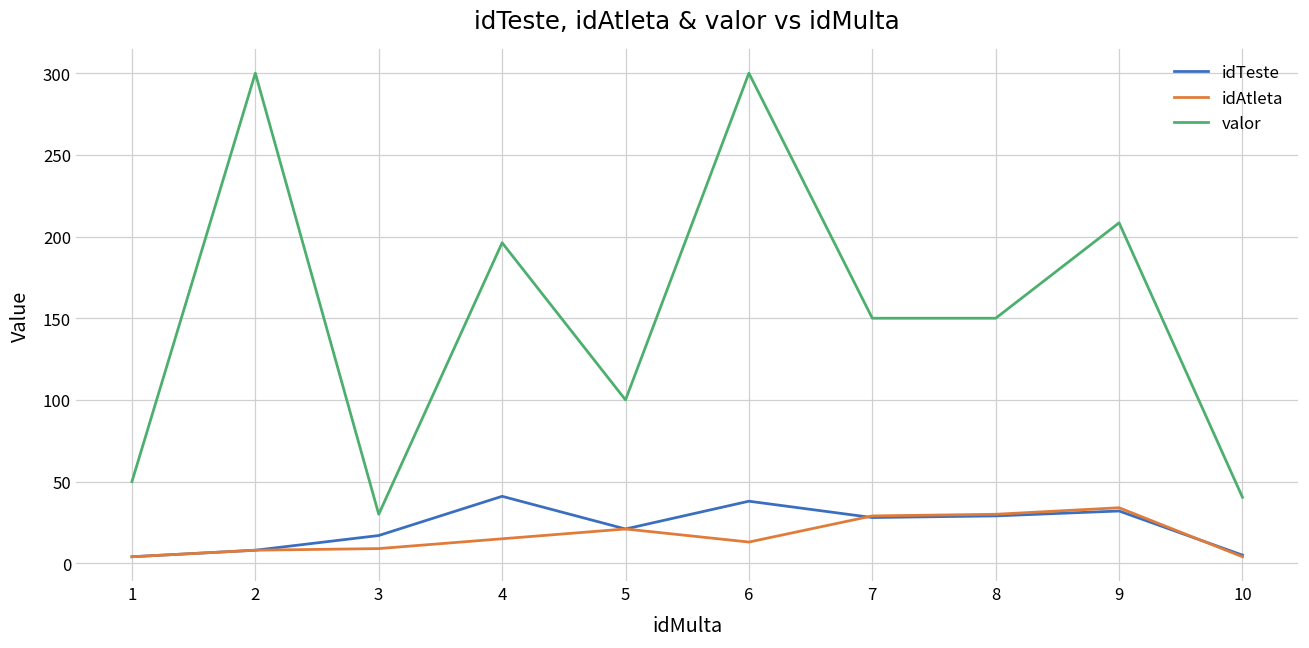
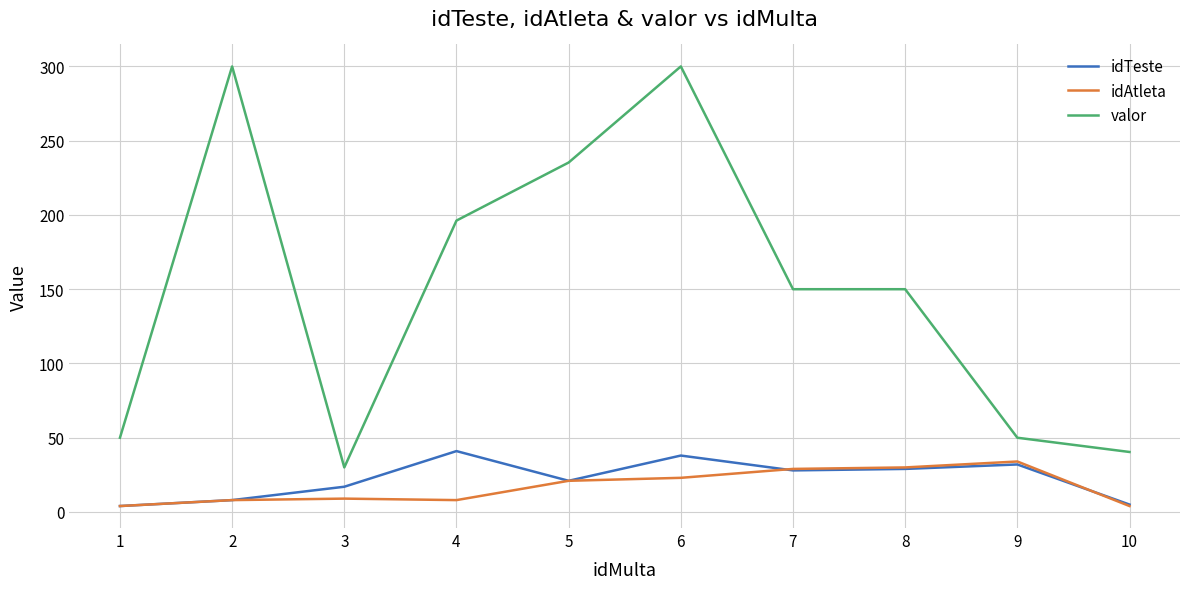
idAtleta, 4: 15 -> 8
valor, 5: 100 -> 235
idAtleta, 6: 13 -> 23
valor, 9: 208 -> 50
